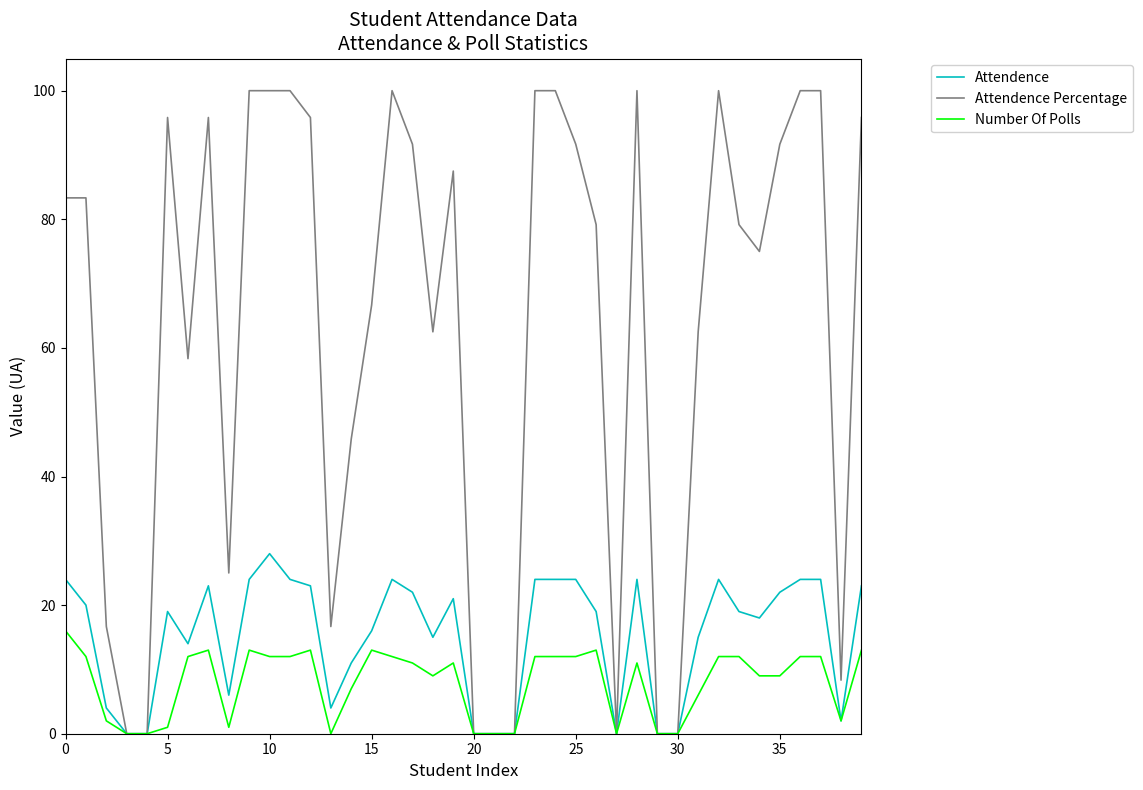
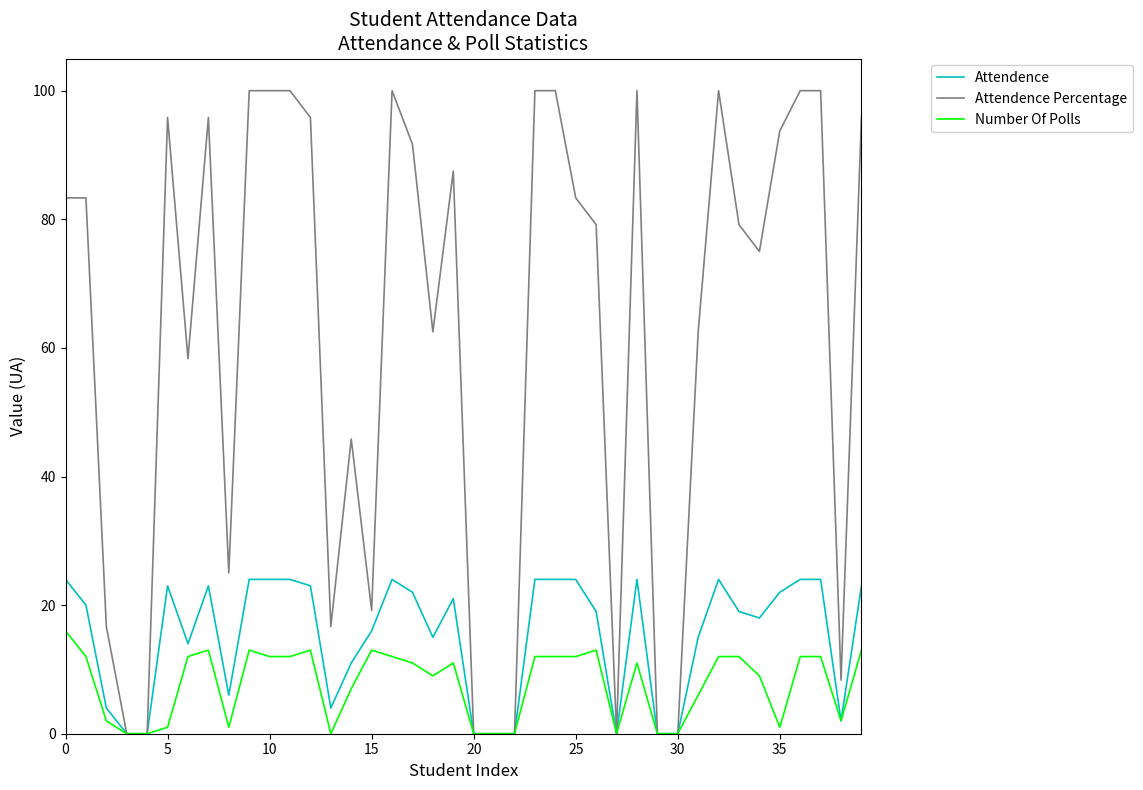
Attendence, 5: 19 -> 23
Attendence, 10: 28 -> 24
Attendence Percentage, 15: 67 -> 19
Attendence Percentage, 25: 92 -> 83
Attendence Percentage, 35: 92 -> 94
Number Of Polls, 35: 9 -> 1
